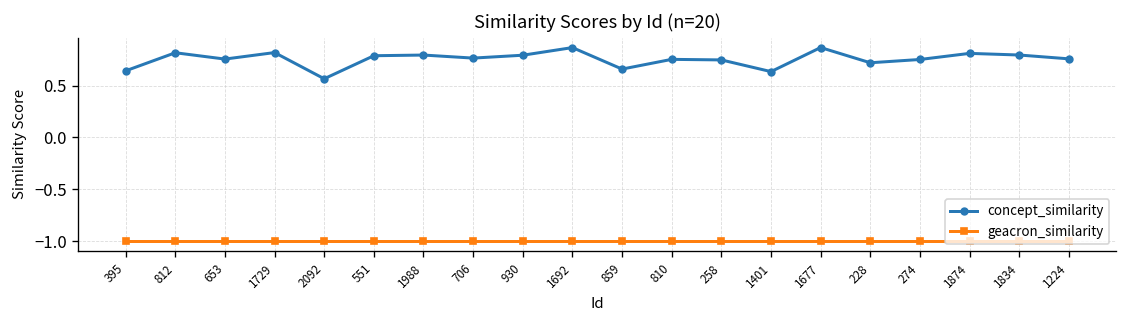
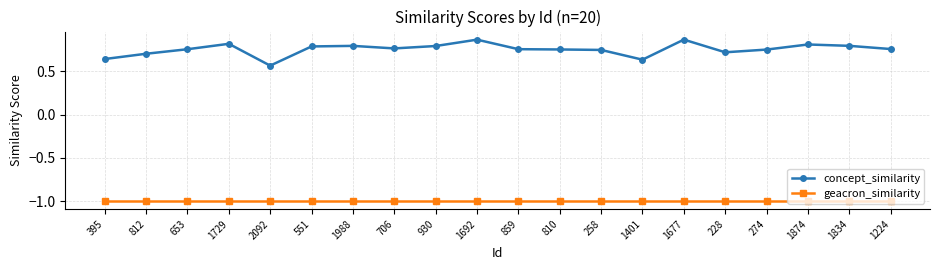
concept_similarity, 812: 0.8 -> 0.7
concept_similarity, 859: 0.7 -> 0.8
